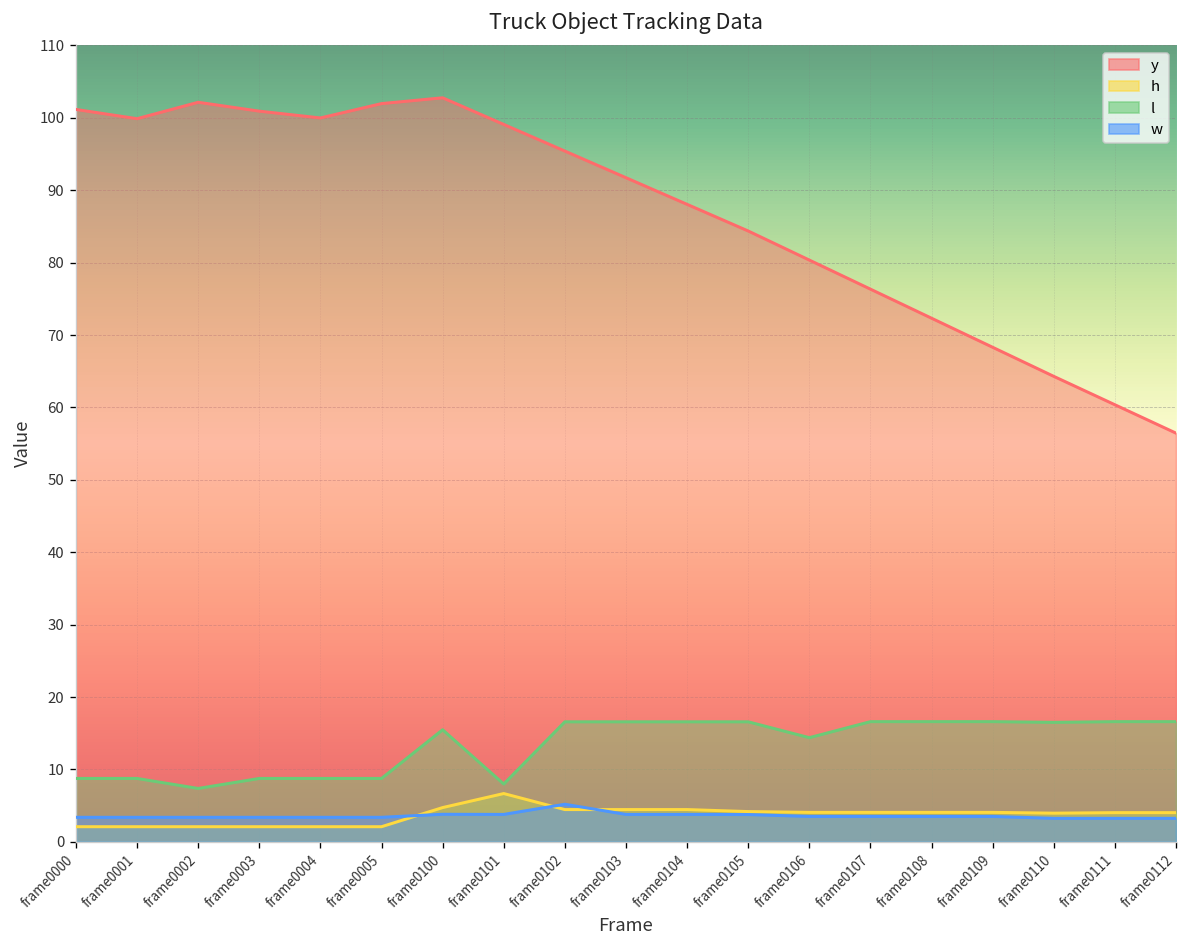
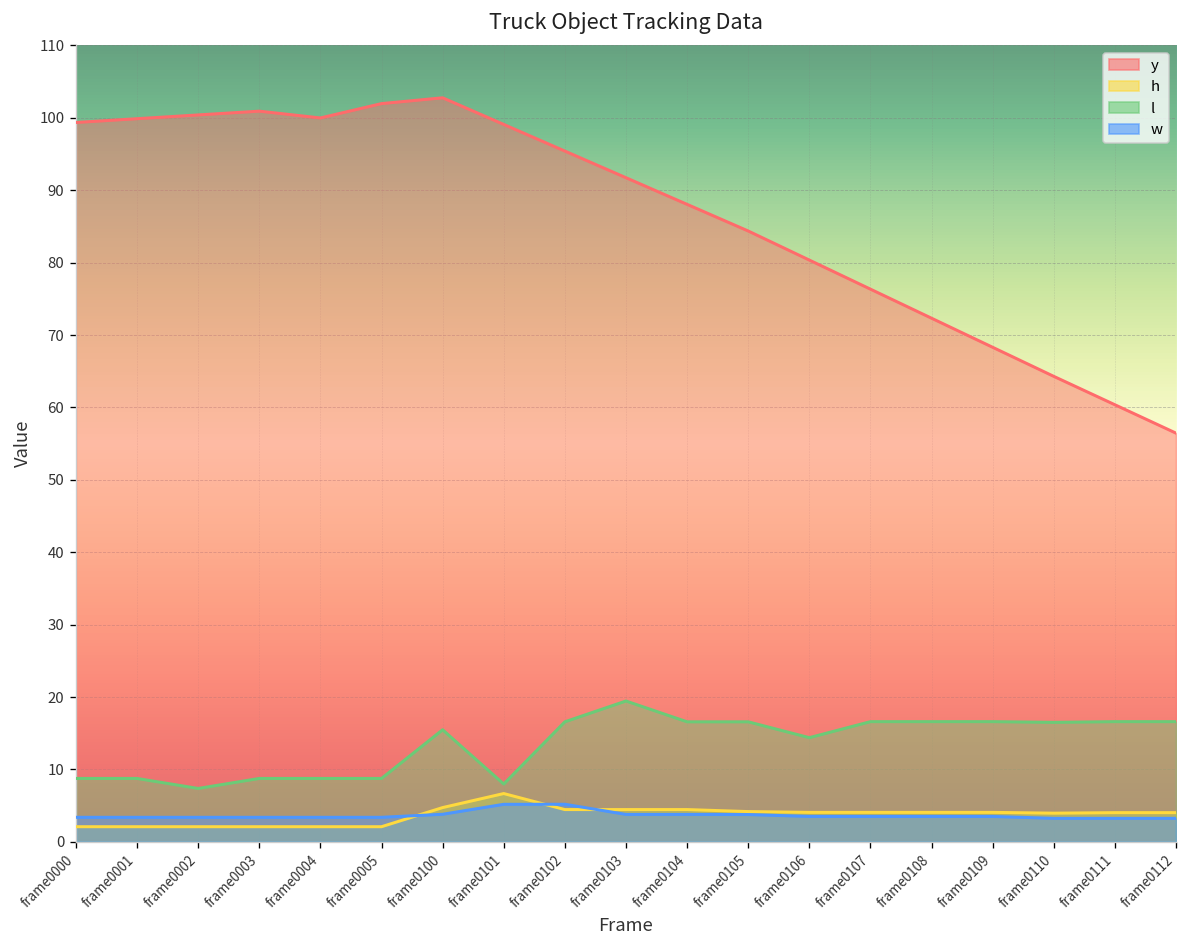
y, frame0000: 101 -> 99
y, frame0002: 102 -> 100
w, frame0101: 4 -> 5
l, frame0103: 17 -> 19
